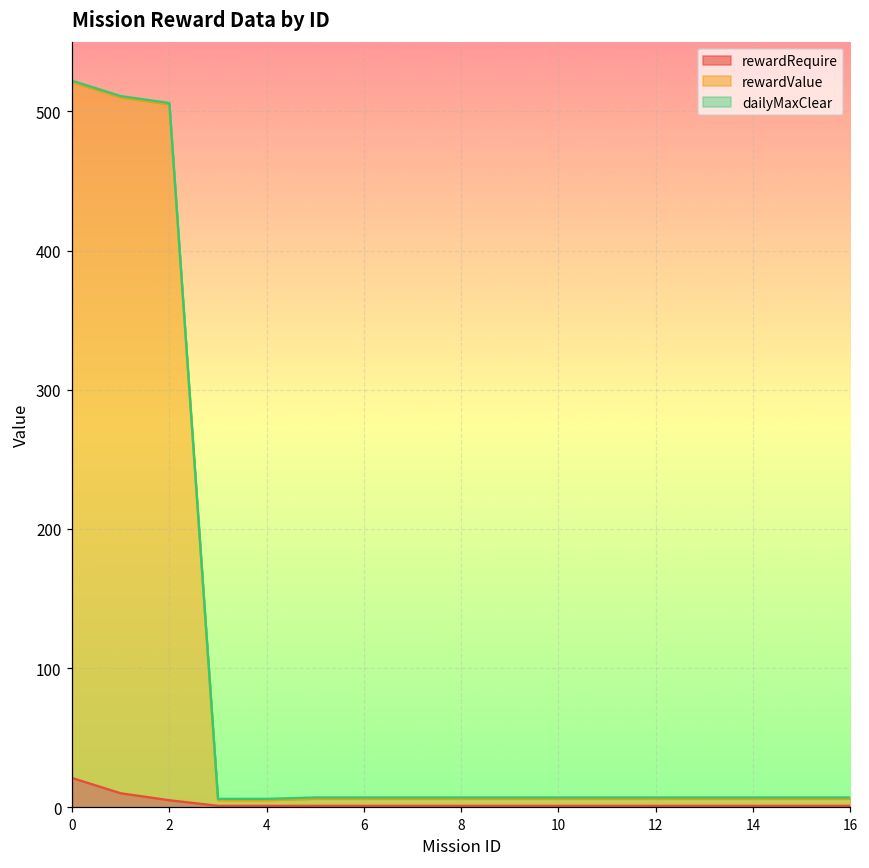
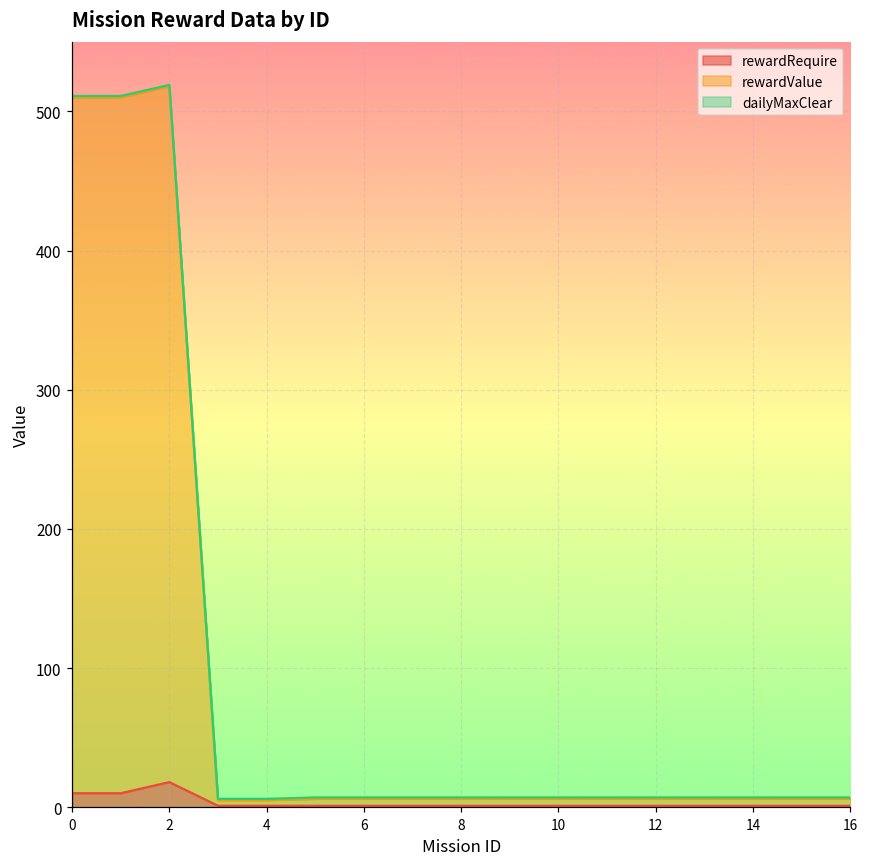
rewardRequire, 0: 21 -> 10
rewardRequire, 2: 5 -> 18
